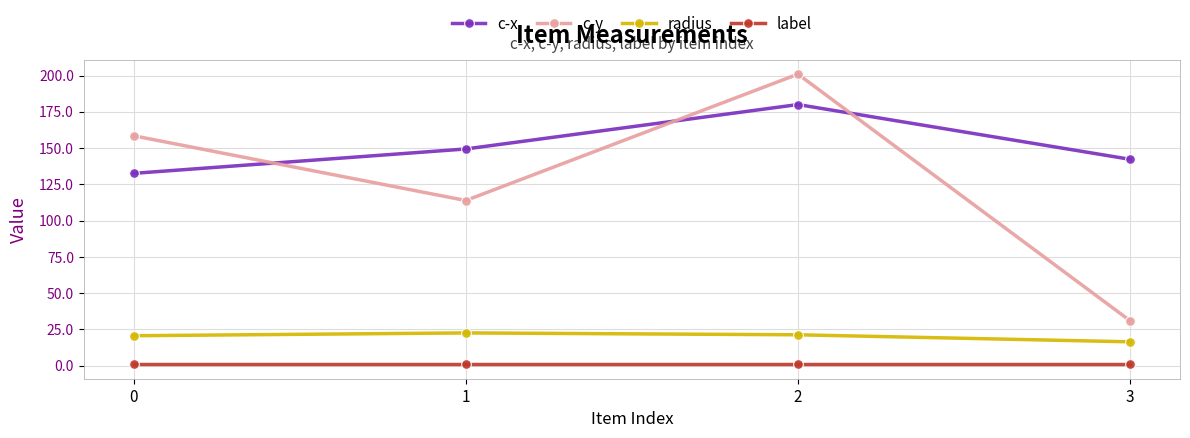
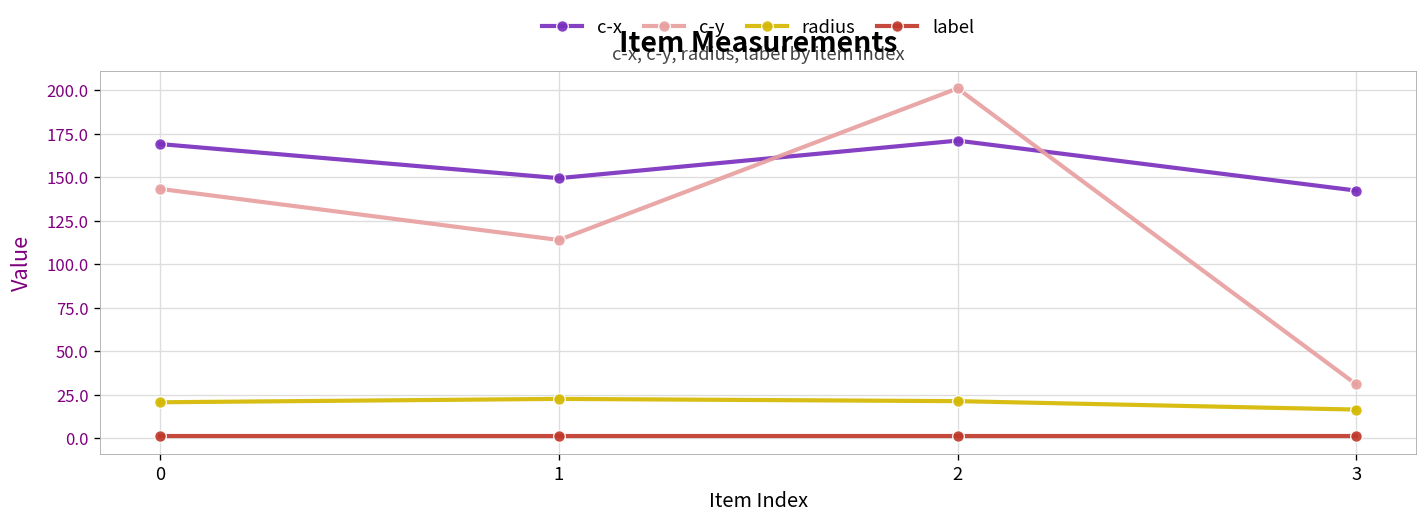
c-x, 0: 133 -> 169
c-y, 0: 159 -> 143
c-x, 2: 180 -> 171
